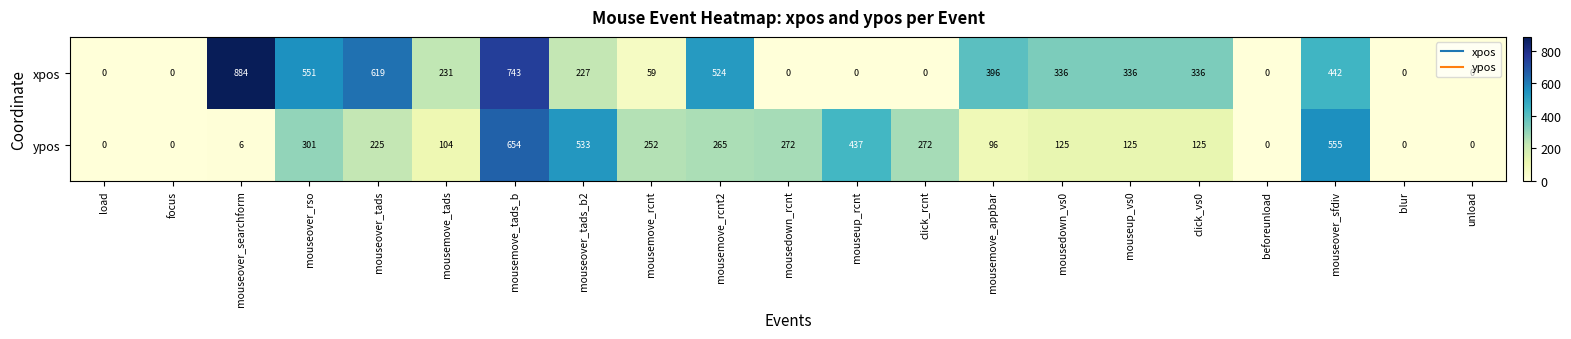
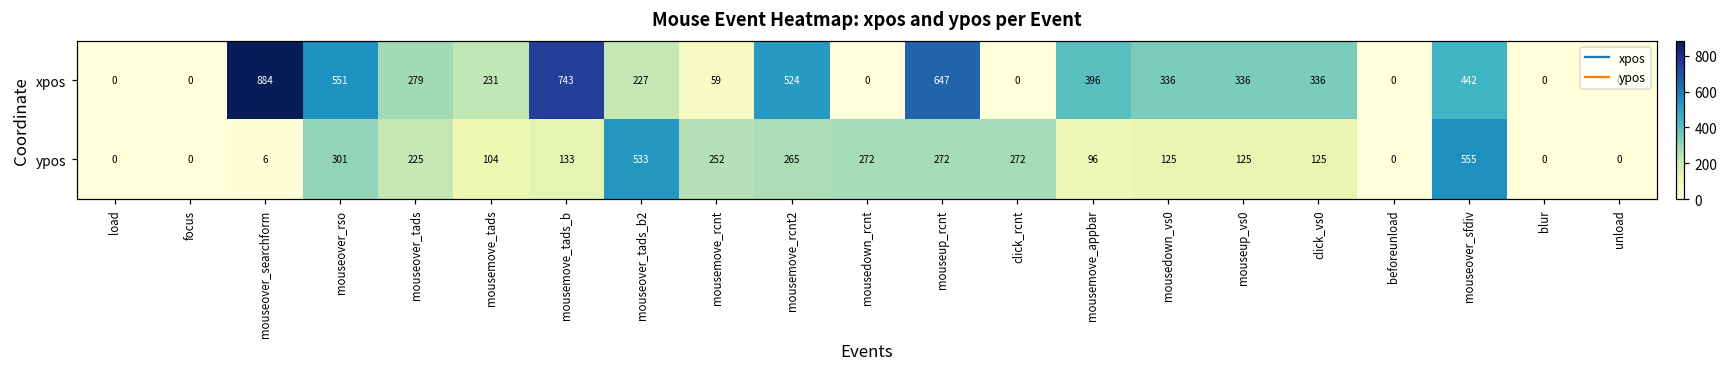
xpos, mouseover_tads: 619 -> 279
xpos, mouseup_rcnt: 0 -> 647
ypos, mousemove_tads_b: 654 -> 133
ypos, mouseup_rcnt: 437 -> 272
